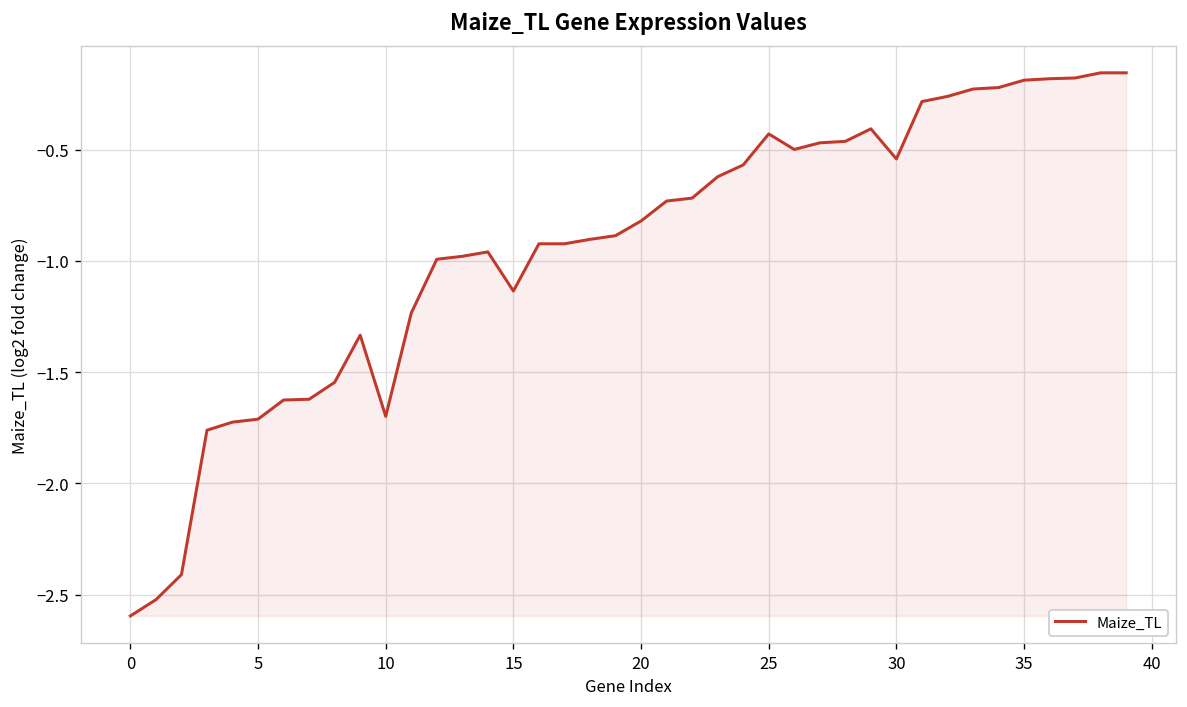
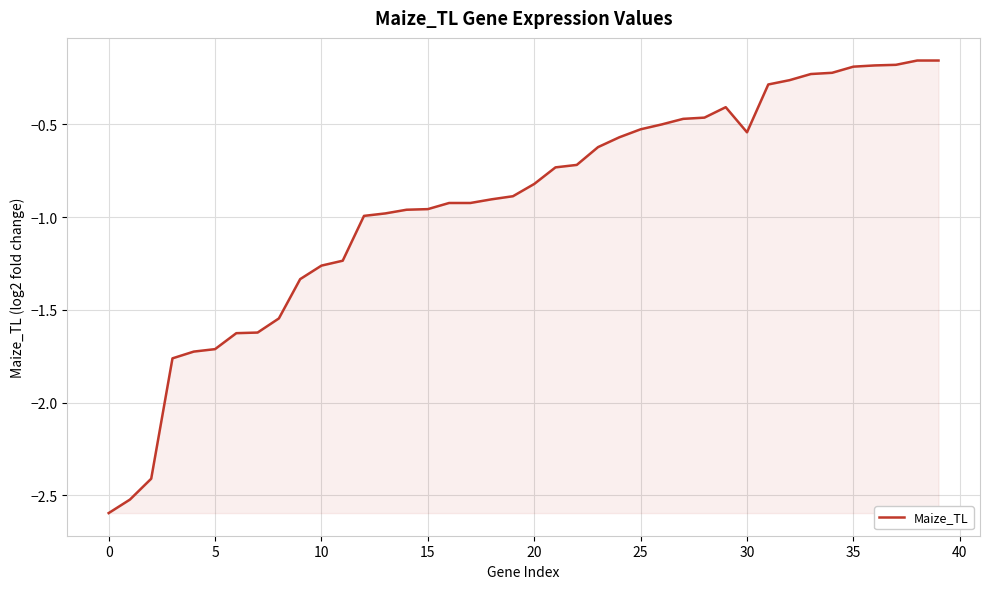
10: -1.70 -> -1.26
15: -1.14 -> -0.96
25: -0.43 -> -0.53
